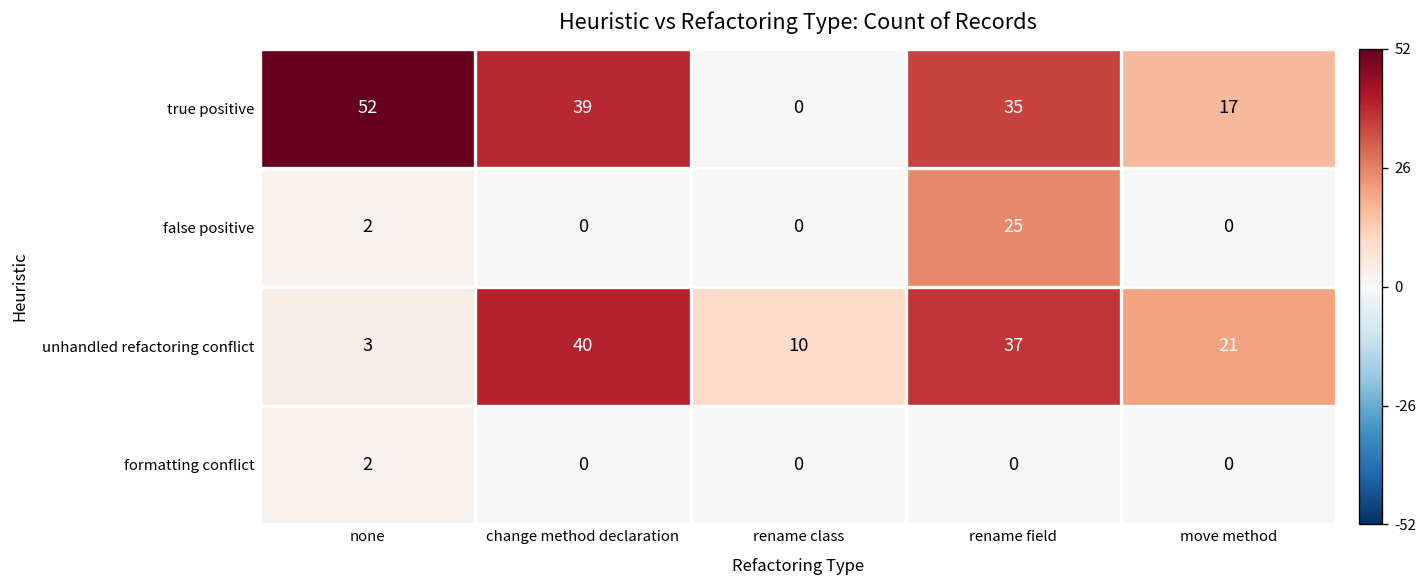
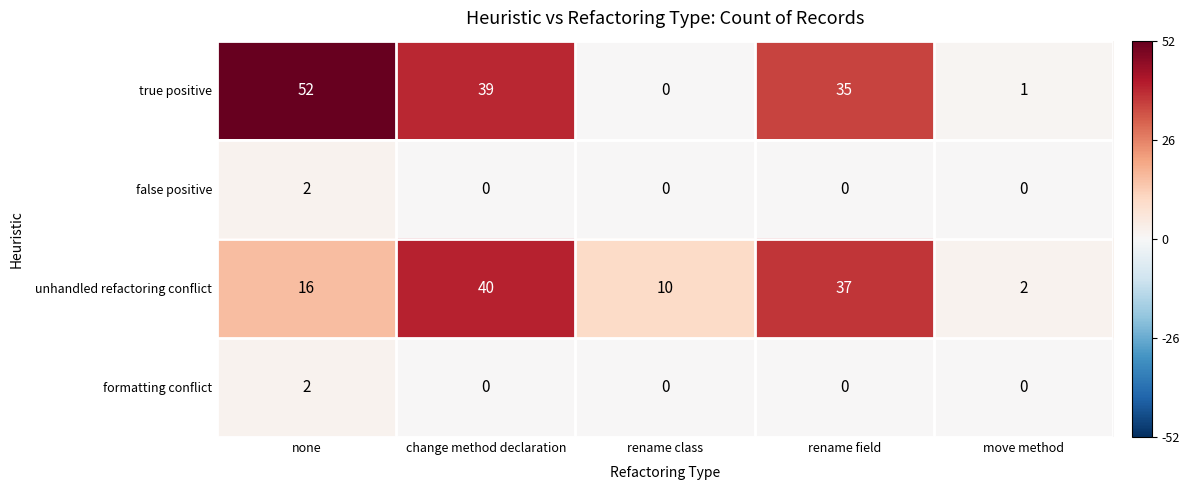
true positive, move method: 17 -> 1
false positive, rename field: 25 -> 0
unhandled refactoring conflict, none: 3 -> 16
unhandled refactoring conflict, move method: 21 -> 2
